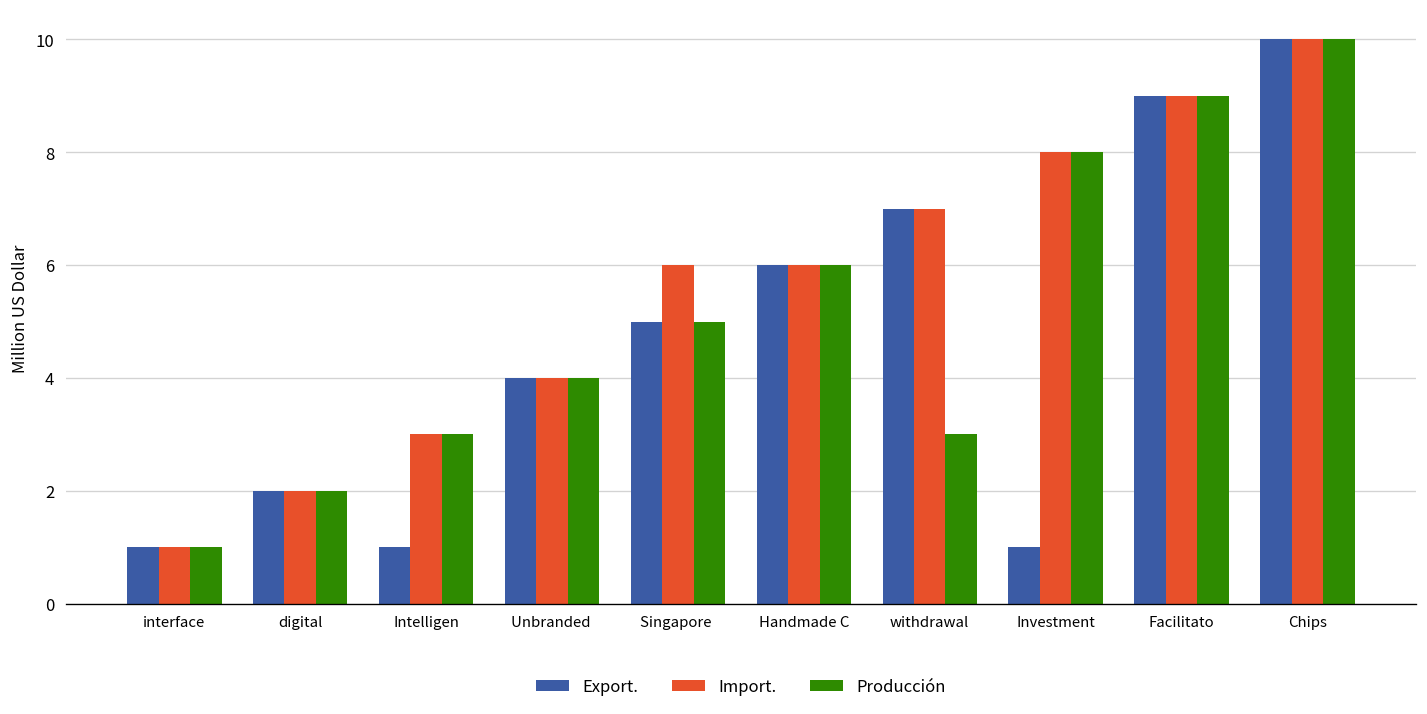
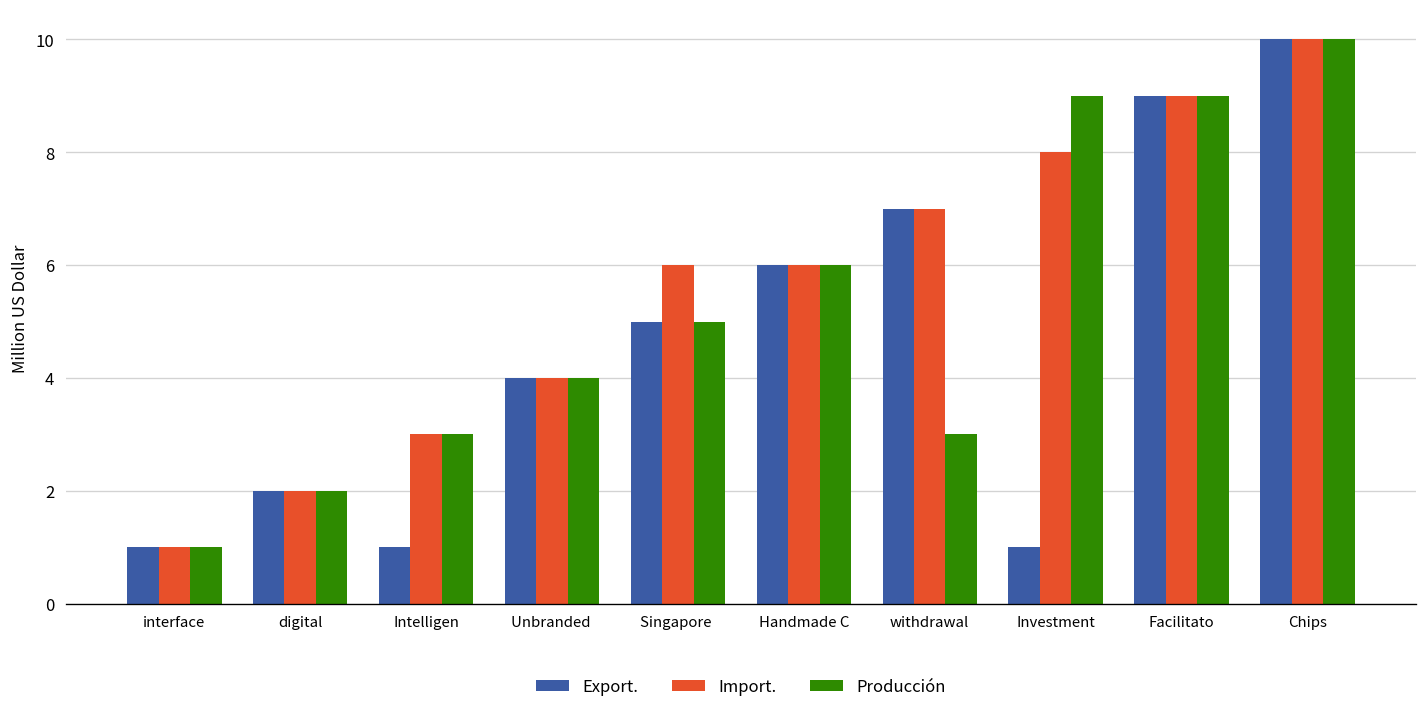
Producción, Investment: 8 -> 9
